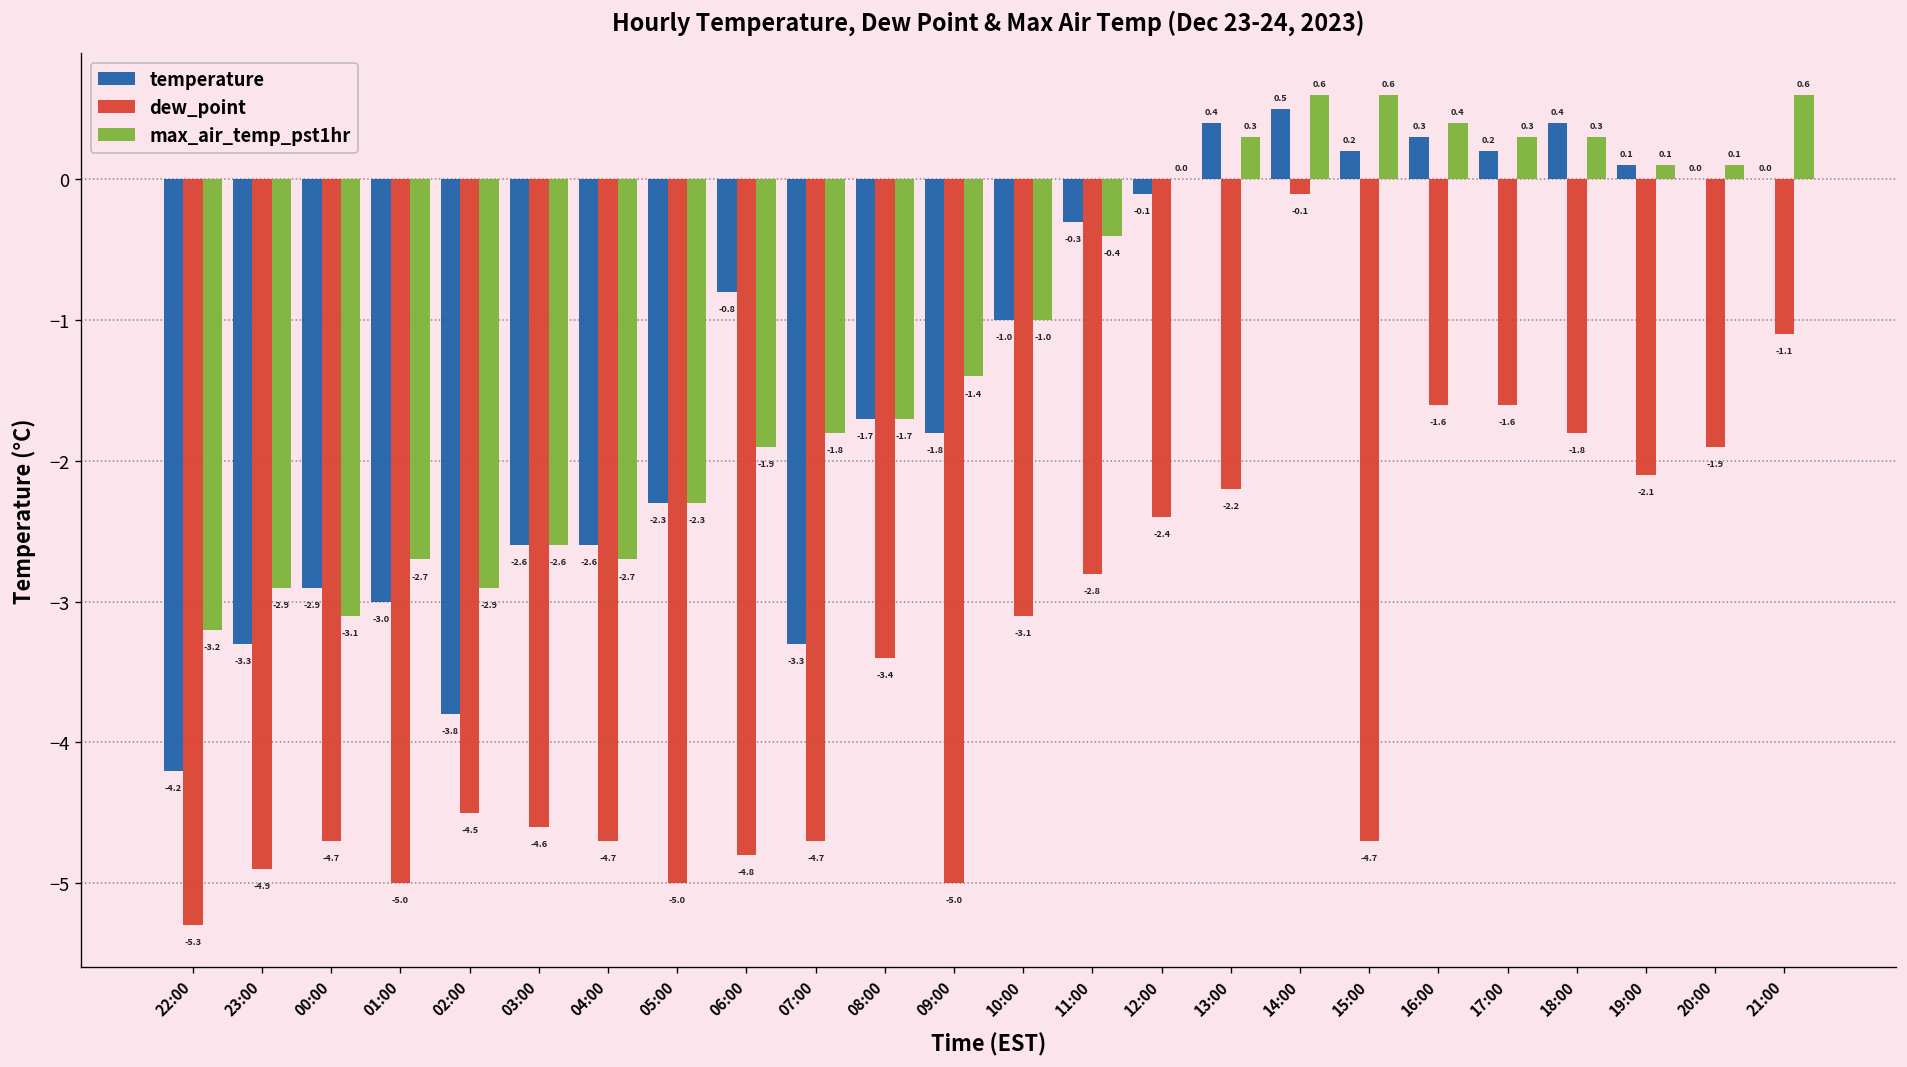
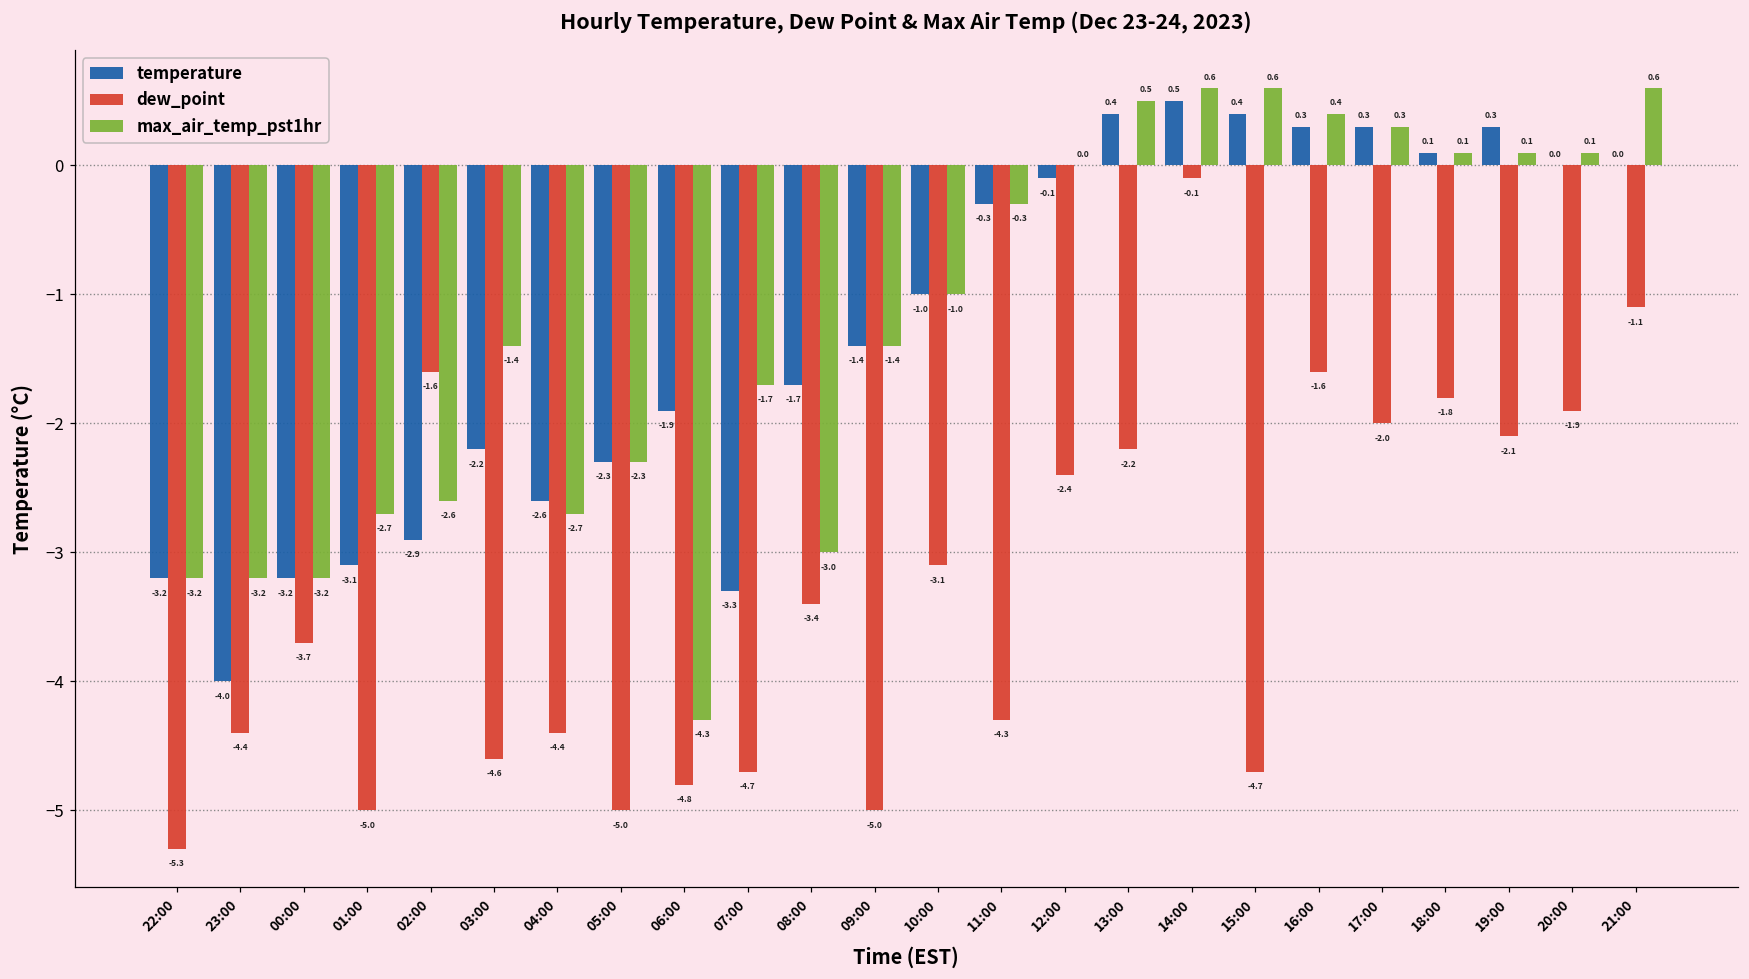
temperature, 22:00: -4.2 -> -3.2
temperature, 23:00: -3.3 -> -4.0
dew_point, 23:00: -4.9 -> -4.4
max_air_temp_pst1hr, 23:00: -2.9 -> -3.2
temperature, 00:00: -2.9 -> -3.2
dew_point, 00:00: -4.7 -> -3.7
max_air_temp_pst1hr, 00:00: -3.1 -> -3.2
temperature, 01:00: -3.0 -> -3.1
temperature, 02:00: -3.8 -> -2.9
dew_point, 02:00: -4.5 -> -1.6
max_air_temp_pst1hr, 02:00: -2.9 -> -2.6
temperature, 03:00: -2.6 -> -2.2
max_air_temp_pst1hr, 03:00: -2.6 -> -1.4
dew_point, 04:00: -4.7 -> -4.4
temperature, 06:00: -0.8 -> -1.9
max_air_temp_pst1hr, 06:00: -1.9 -> -4.3
max_air_temp_pst1hr, 07:00: -1.8 -> -1.7
max_air_temp_pst1hr, 08:00: -1.7 -> -3.0
temperature, 09:00: -1.8 -> -1.4
dew_point, 11:00: -2.8 -> -4.3
max_air_temp_pst1hr, 11:00: -0.4 -> -0.3
max_air_temp_pst1hr, 13:00: 0.3 -> 0.5
temperature, 15:00: 0.2 -> 0.4
temperature, 17:00: 0.2 -> 0.3
dew_point, 17:00: -1.6 -> -2.0
temperature, 18:00: 0.4 -> 0.1
max_air_temp_pst1hr, 18:00: 0.3 -> 0.1
temperature, 19:00: 0.1 -> 0.3
